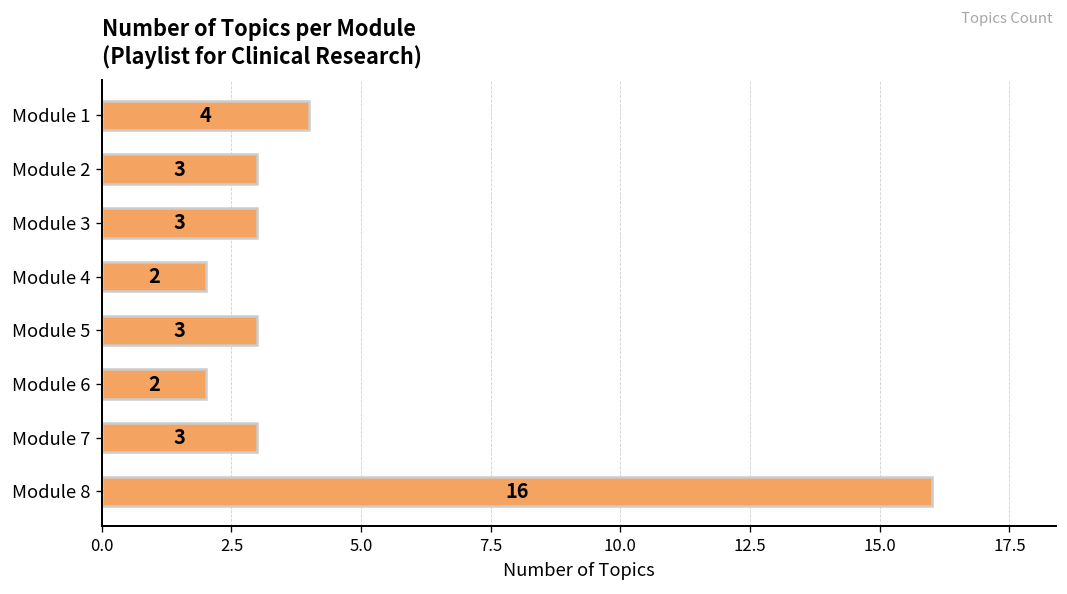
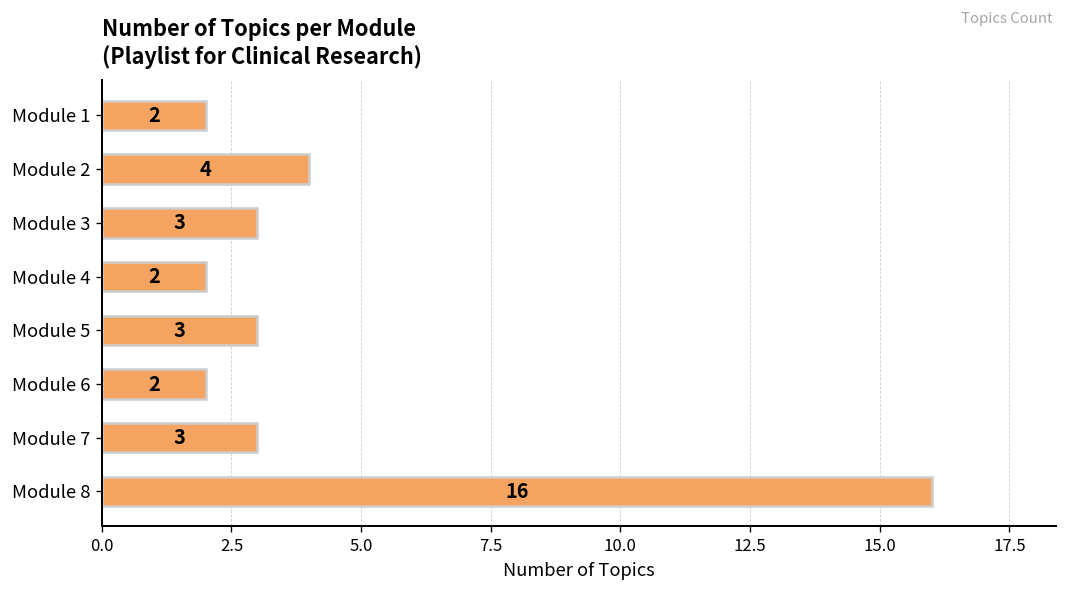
Module 1: 4 -> 2
Module 2: 3 -> 4
